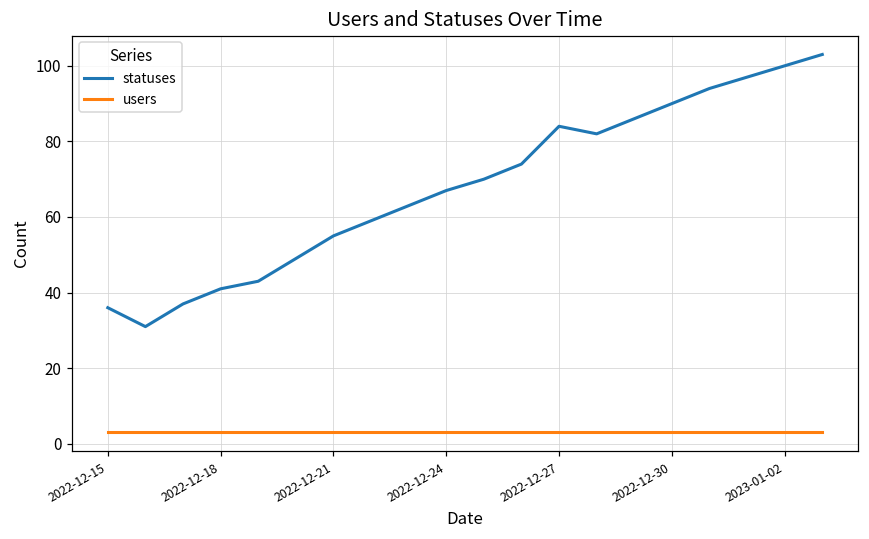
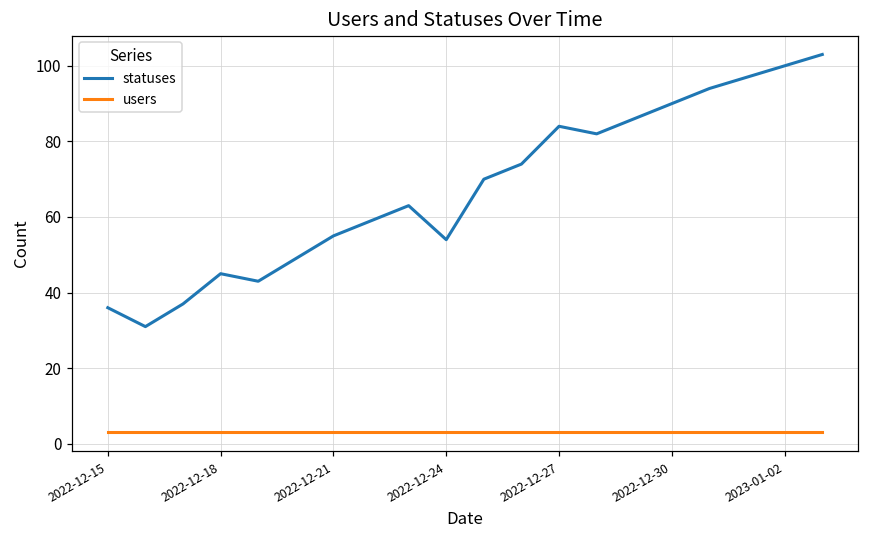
statuses, 2022-12-18: 41 -> 45
statuses, 2022-12-24: 67 -> 54
